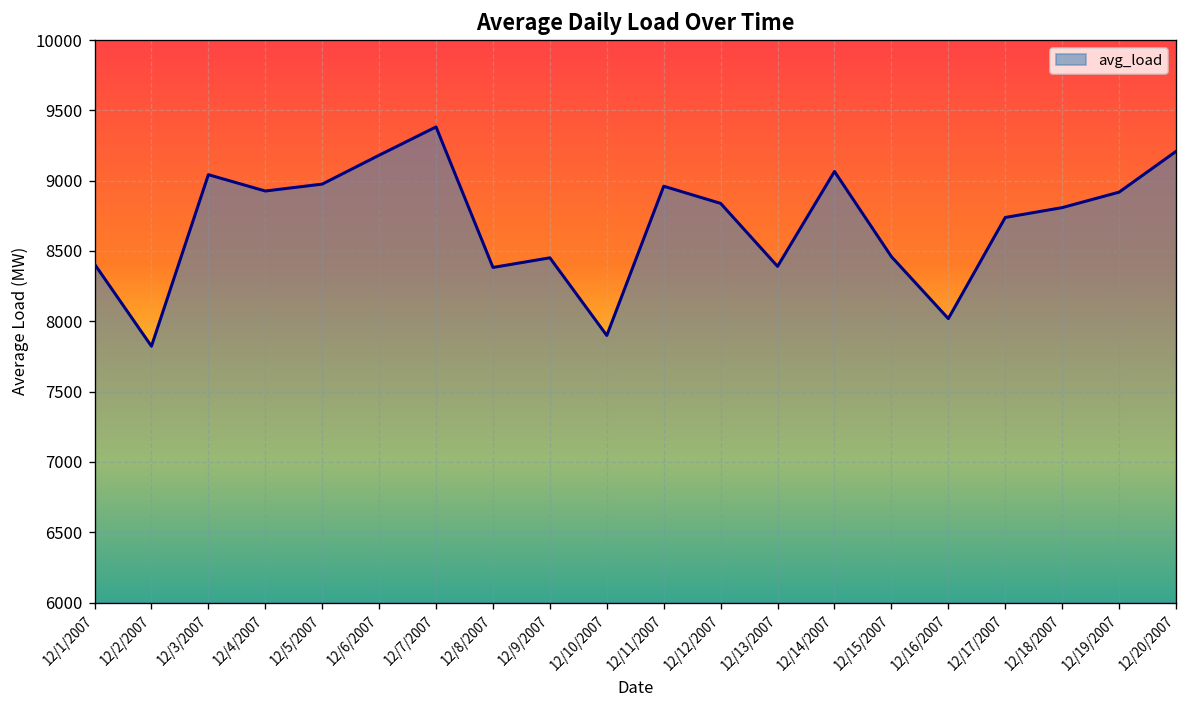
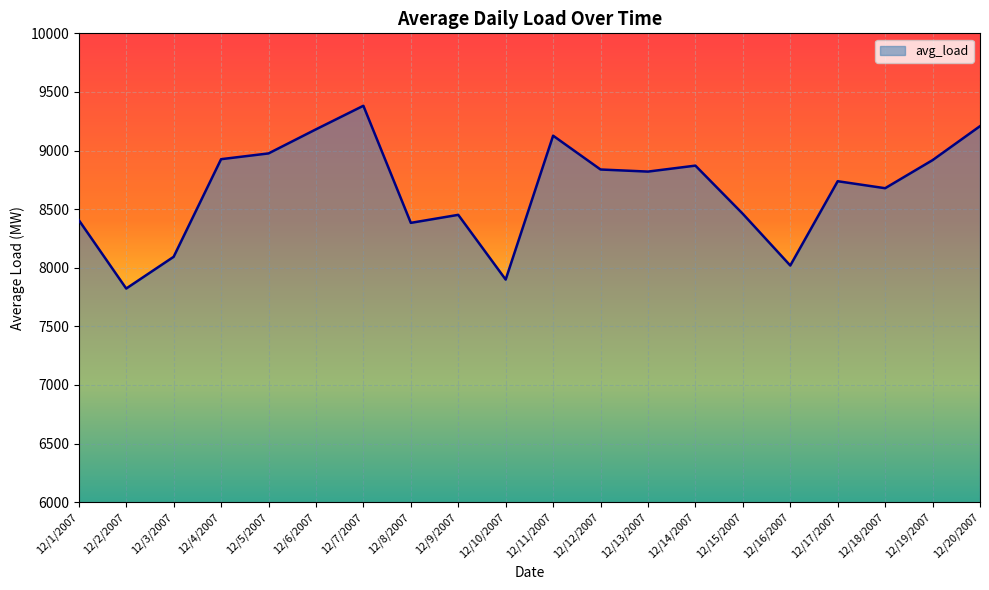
12/3/2007: 9040 -> 8090
12/11/2007: 8960 -> 9130
12/13/2007: 8390 -> 8820
12/14/2007: 9070 -> 8870
12/18/2007: 8810 -> 8680
